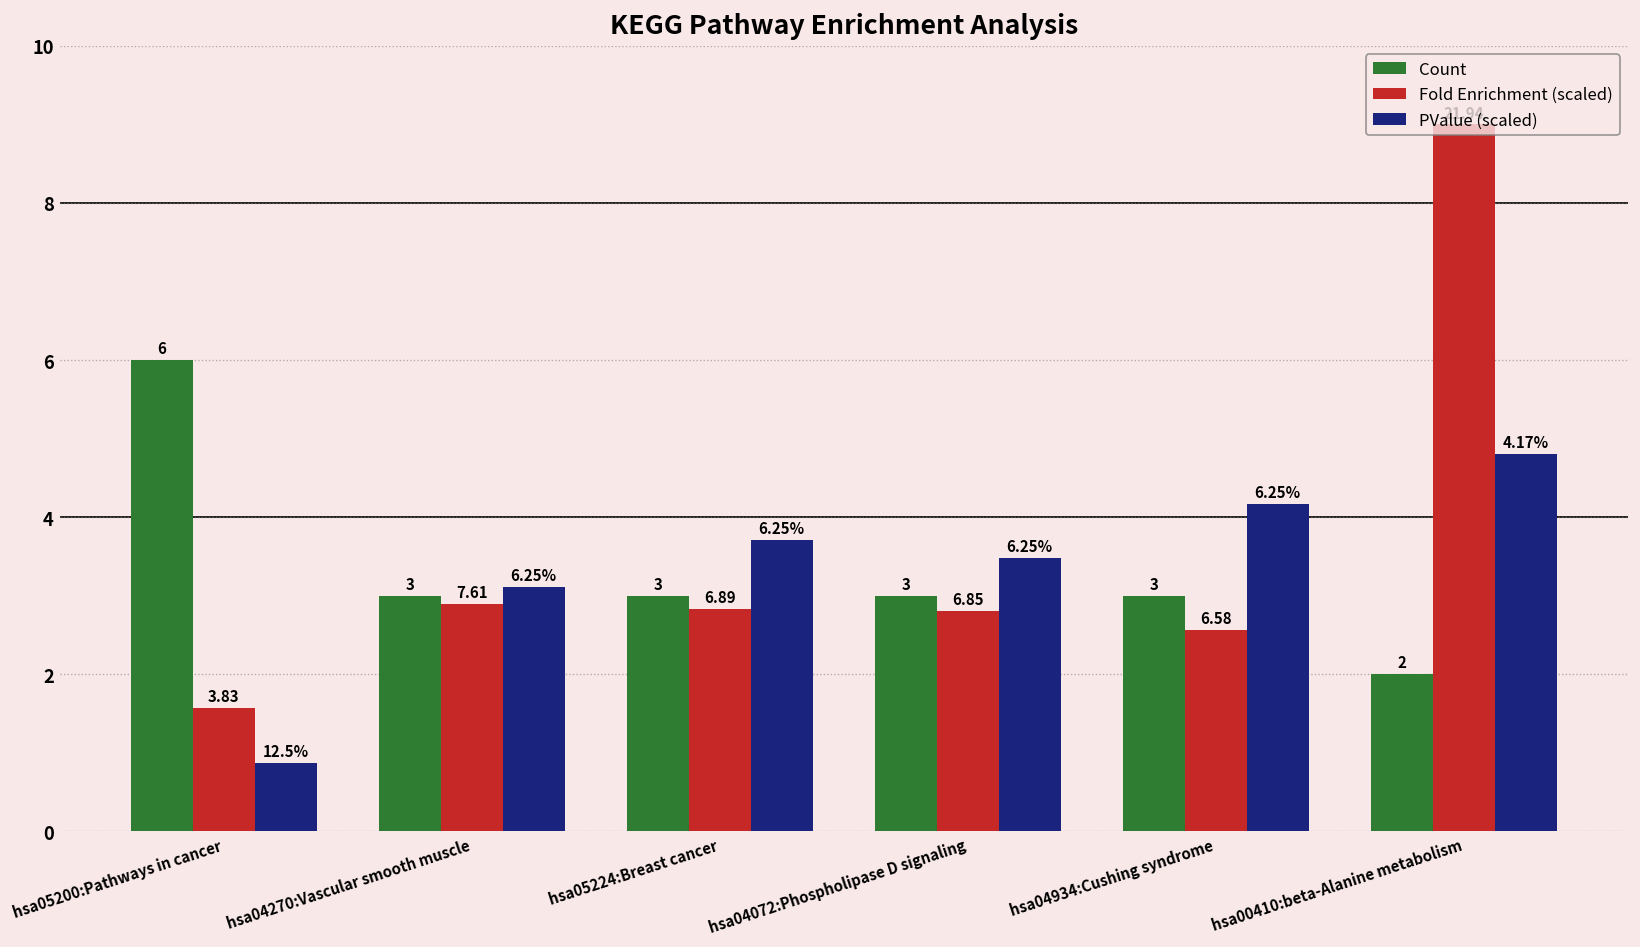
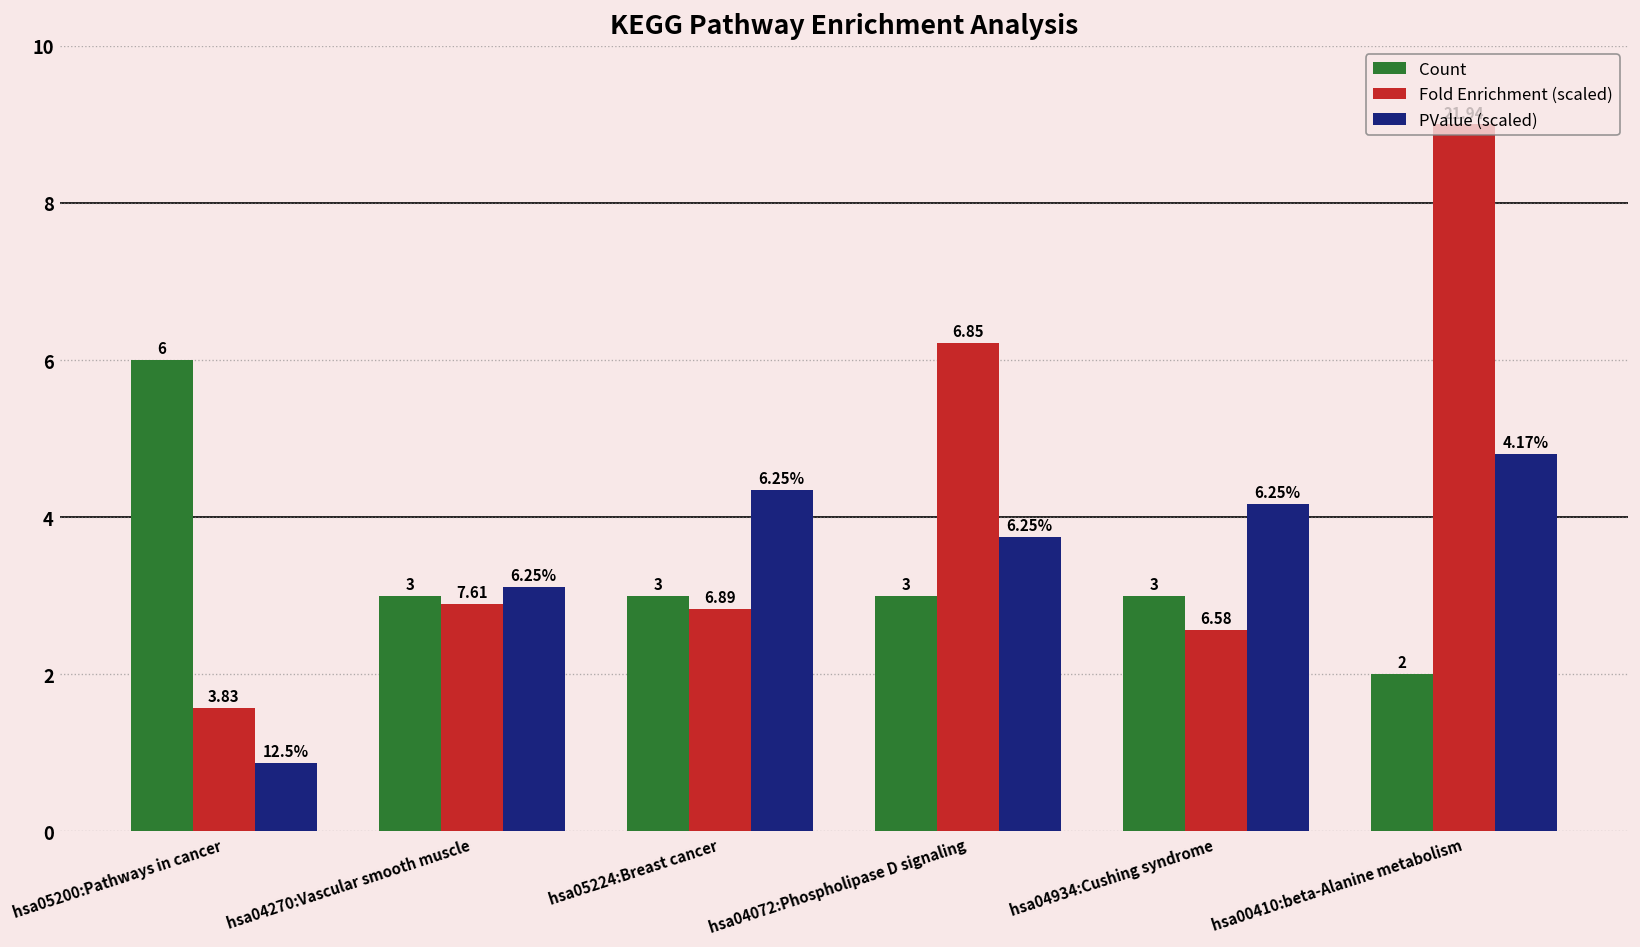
PValue (scaled), hsa05224:Breast cancer: 3.7 -> 4.3
Fold Enrichment (scaled), hsa04072:Phospholipase D signaling: 2.8 -> 6.2
PValue (scaled), hsa04072:Phospholipase D signaling: 3.5 -> 3.7
